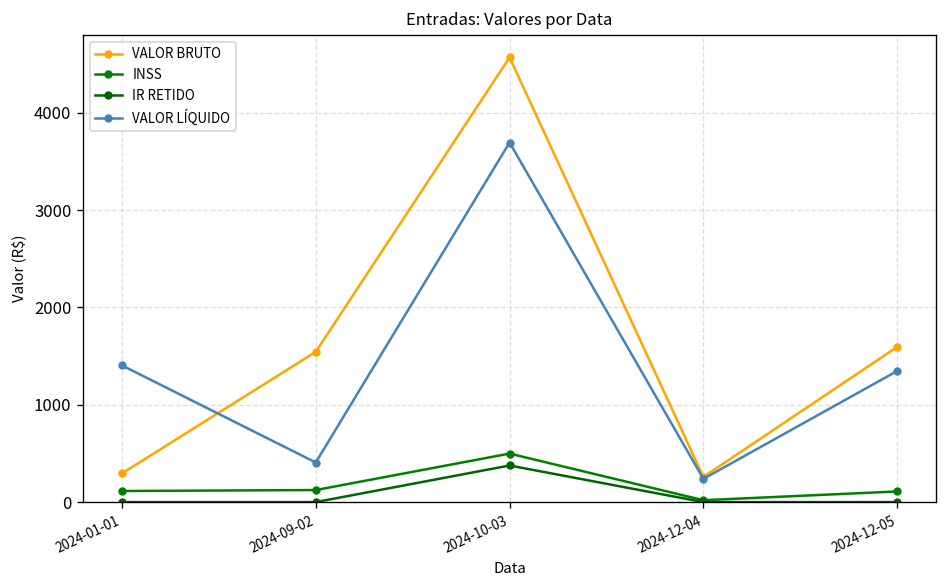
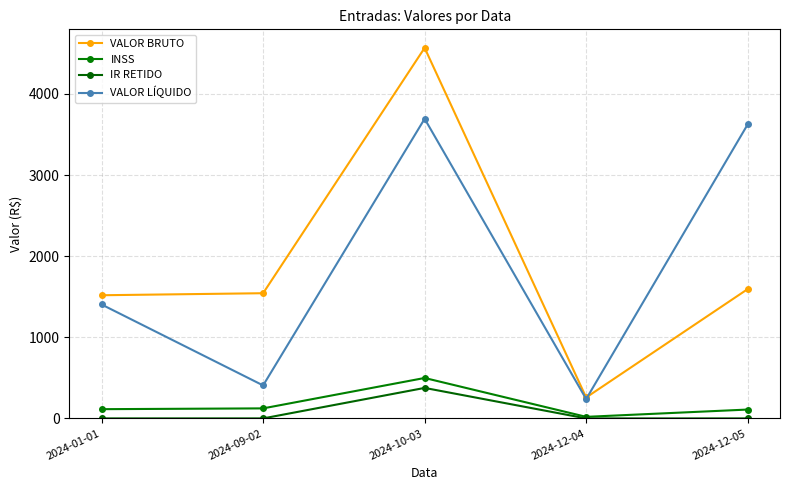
VALOR BRUTO, 2024-01-01: 300 -> 1500
VALOR LÍQUIDO, 2024-12-05: 1300 -> 3600
